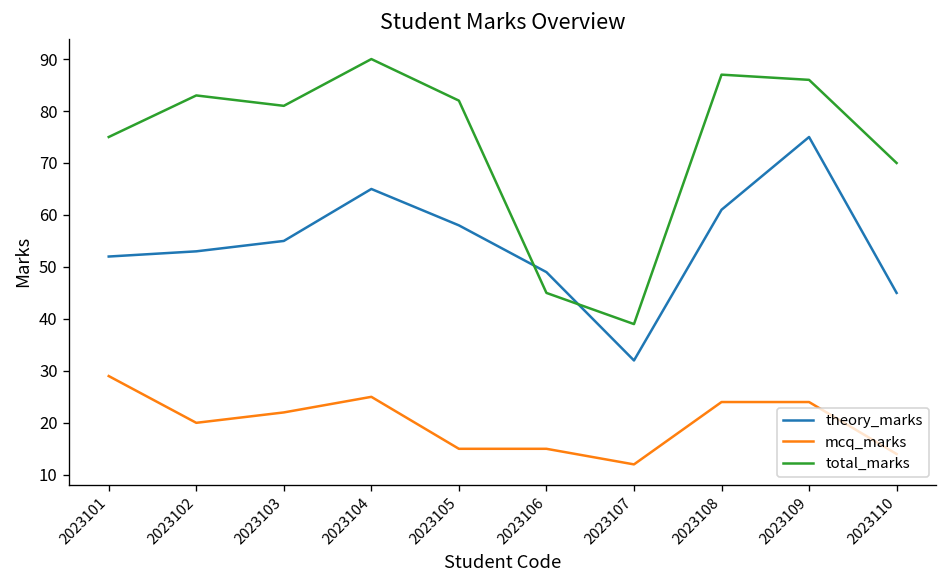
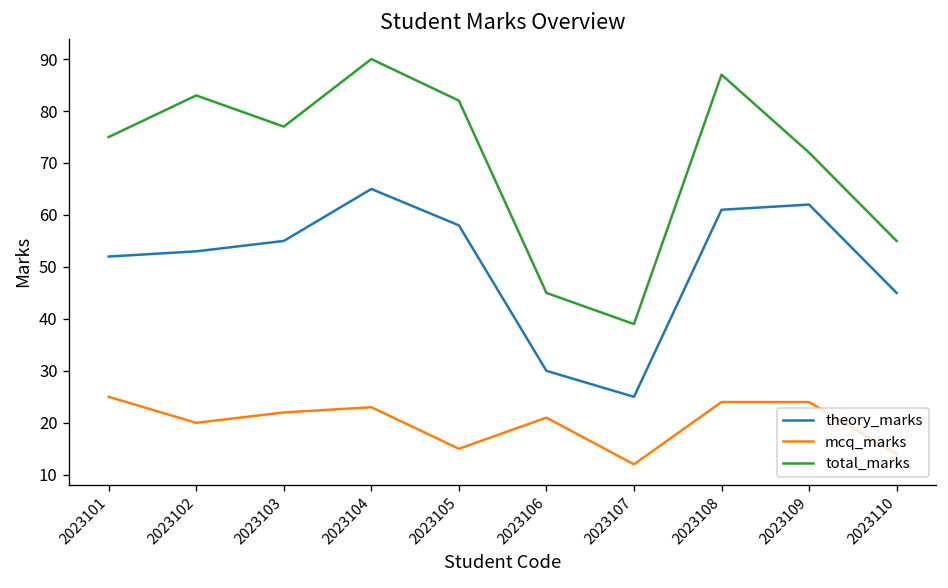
mcq_marks, 2023101: 29 -> 25
total_marks, 2023103: 81 -> 77
mcq_marks, 2023104: 25 -> 23
theory_marks, 2023106: 49 -> 30
mcq_marks, 2023106: 15 -> 21
theory_marks, 2023107: 32 -> 25
theory_marks, 2023109: 75 -> 62
total_marks, 2023109: 86 -> 72
total_marks, 2023110: 70 -> 55
